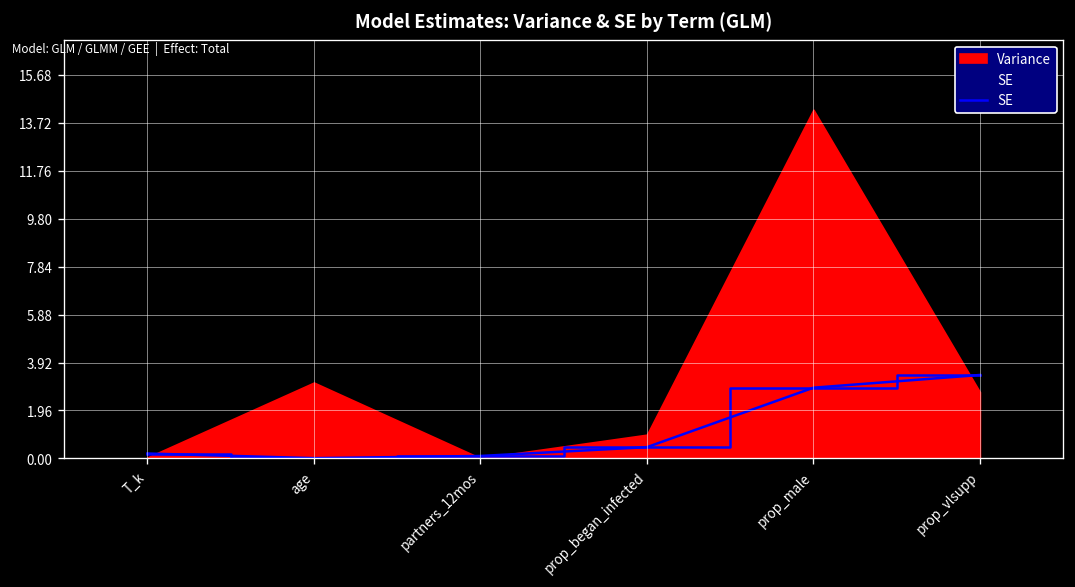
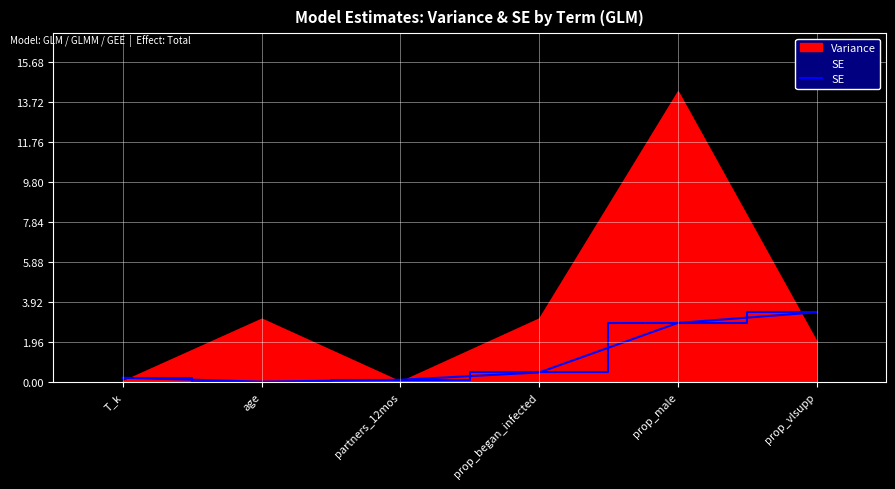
Variance, prop_began_infected: 1.0 -> 3.1
Variance, prop_vlsupp: 2.7 -> 2.0
